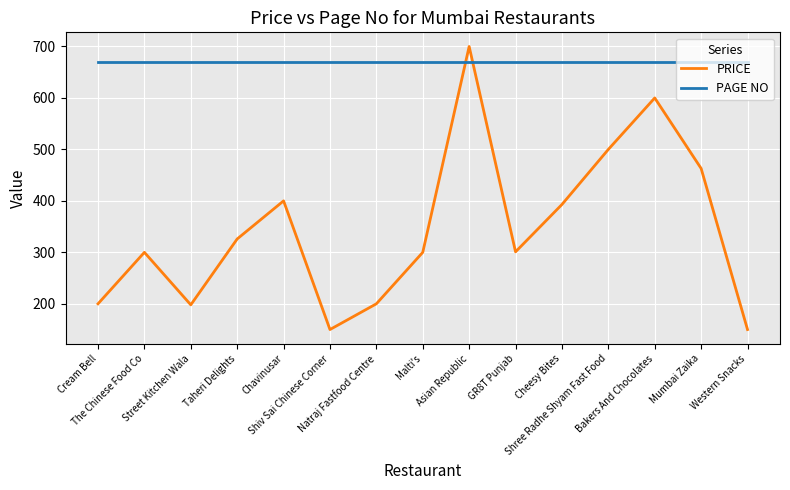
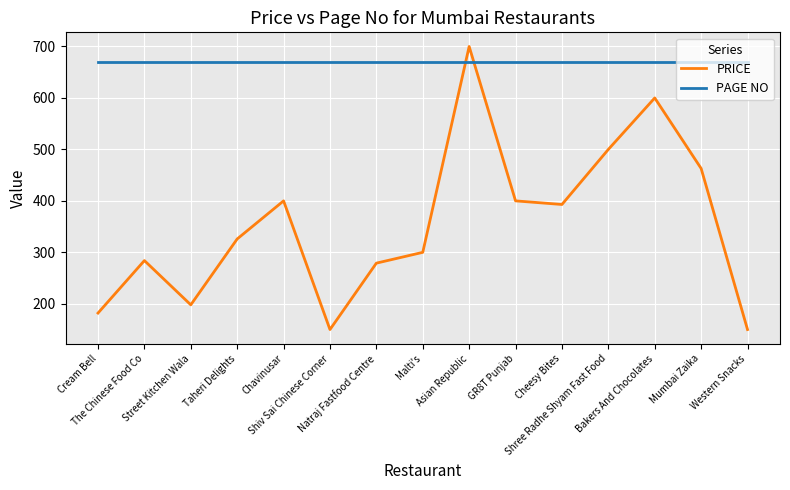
PRICE, Cream Bell: 200 -> 180
PRICE, The Chinese Food Co: 300 -> 280
PRICE, Natraj Fastfood Centre: 200 -> 280
PRICE, GR8T Punjab: 300 -> 400
